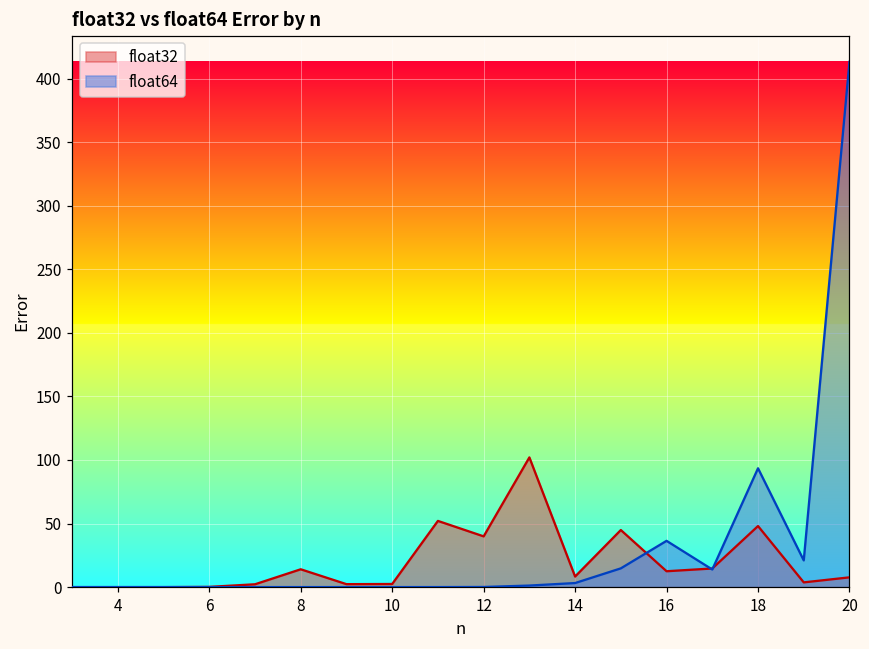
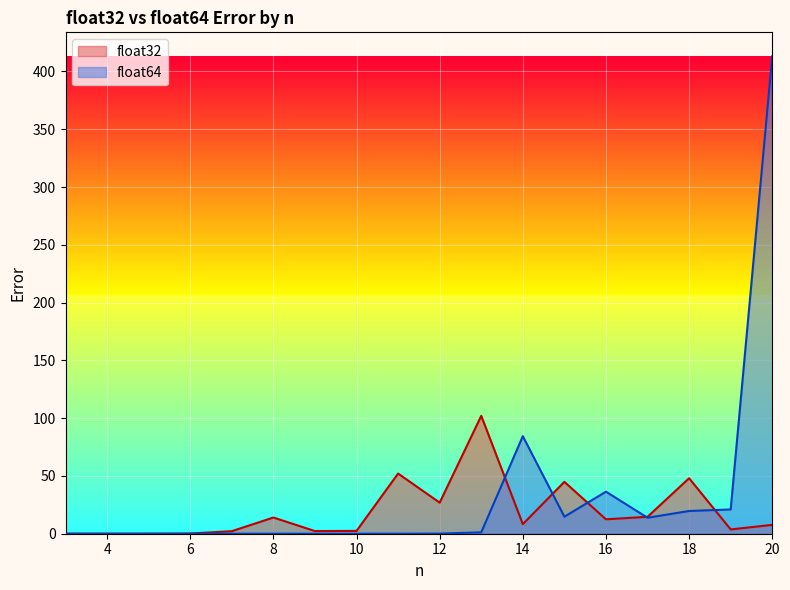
float32, 12: 40 -> 27
float64, 14: 3 -> 84
float64, 18: 93 -> 20
